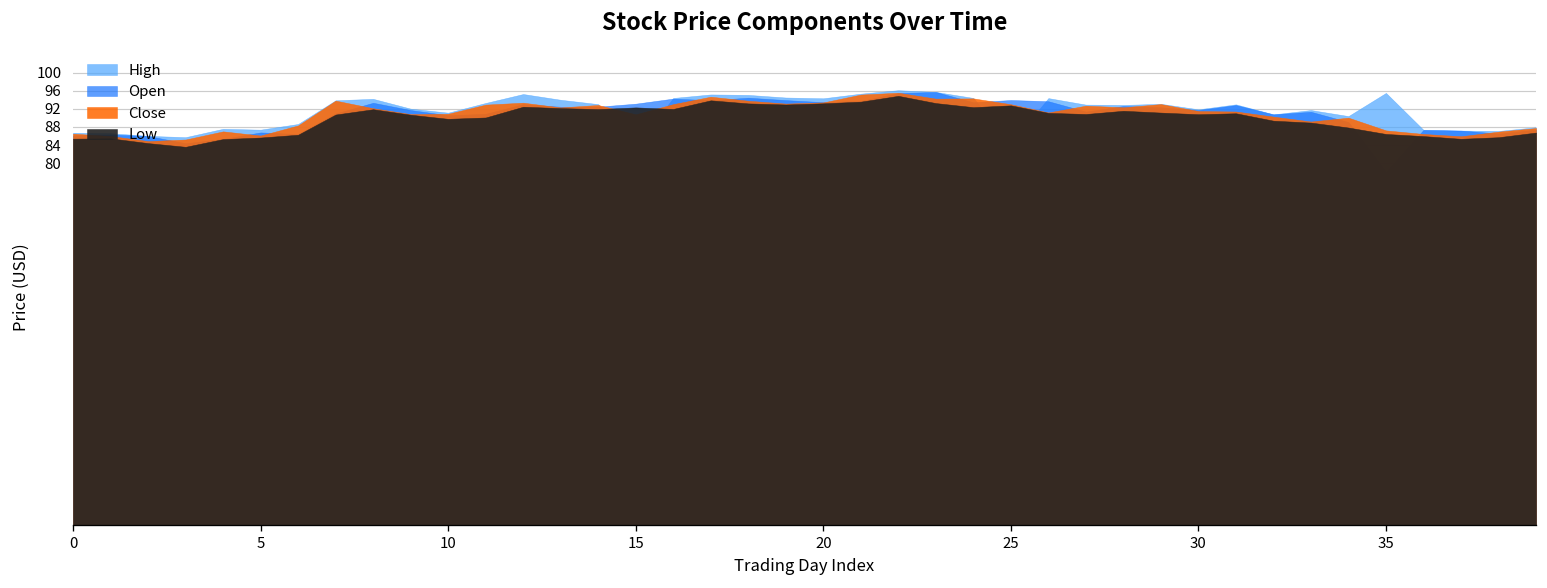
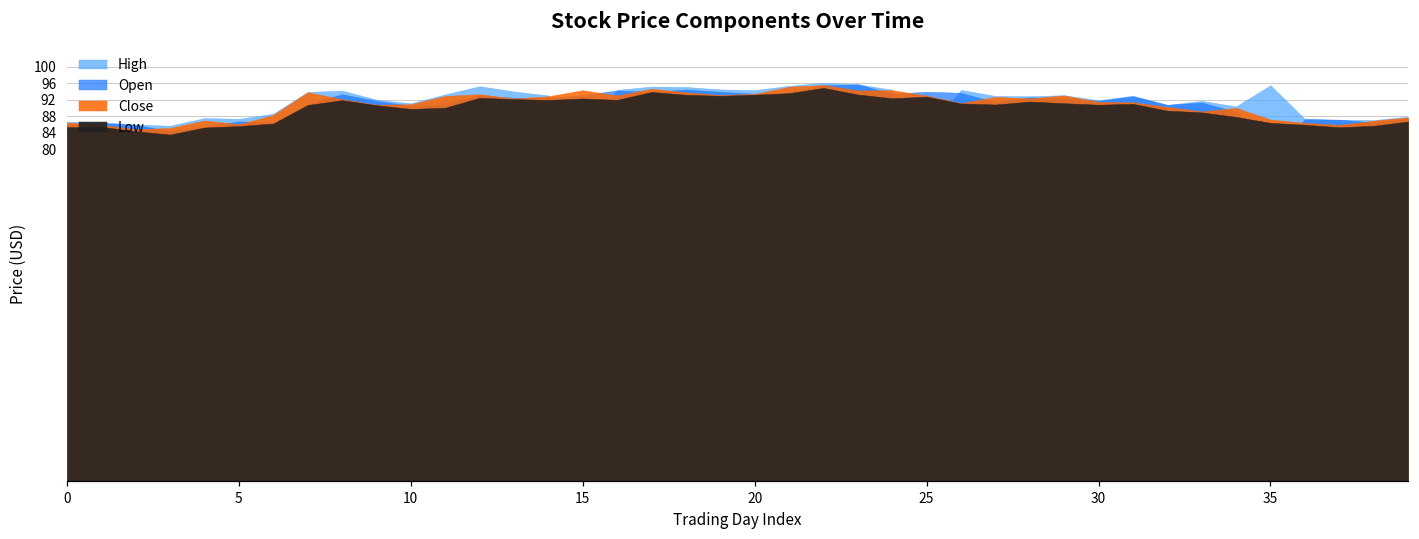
Close, 15: 91 -> 94
